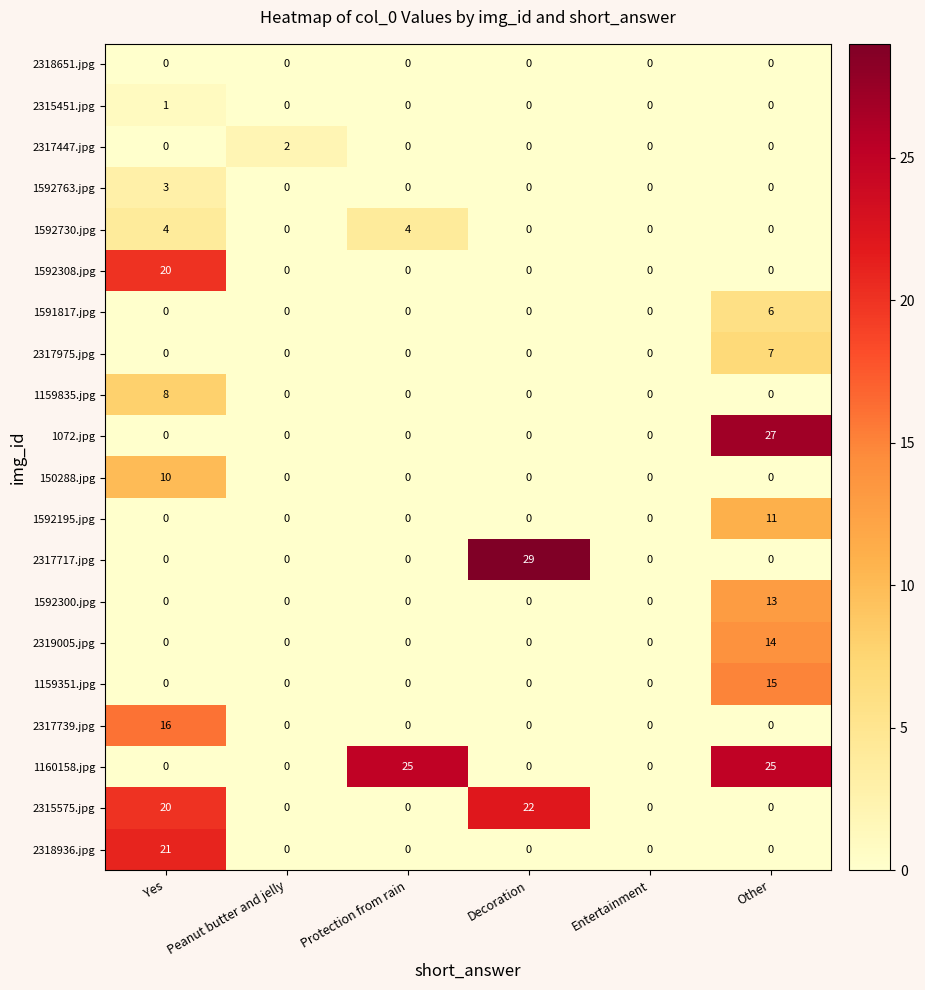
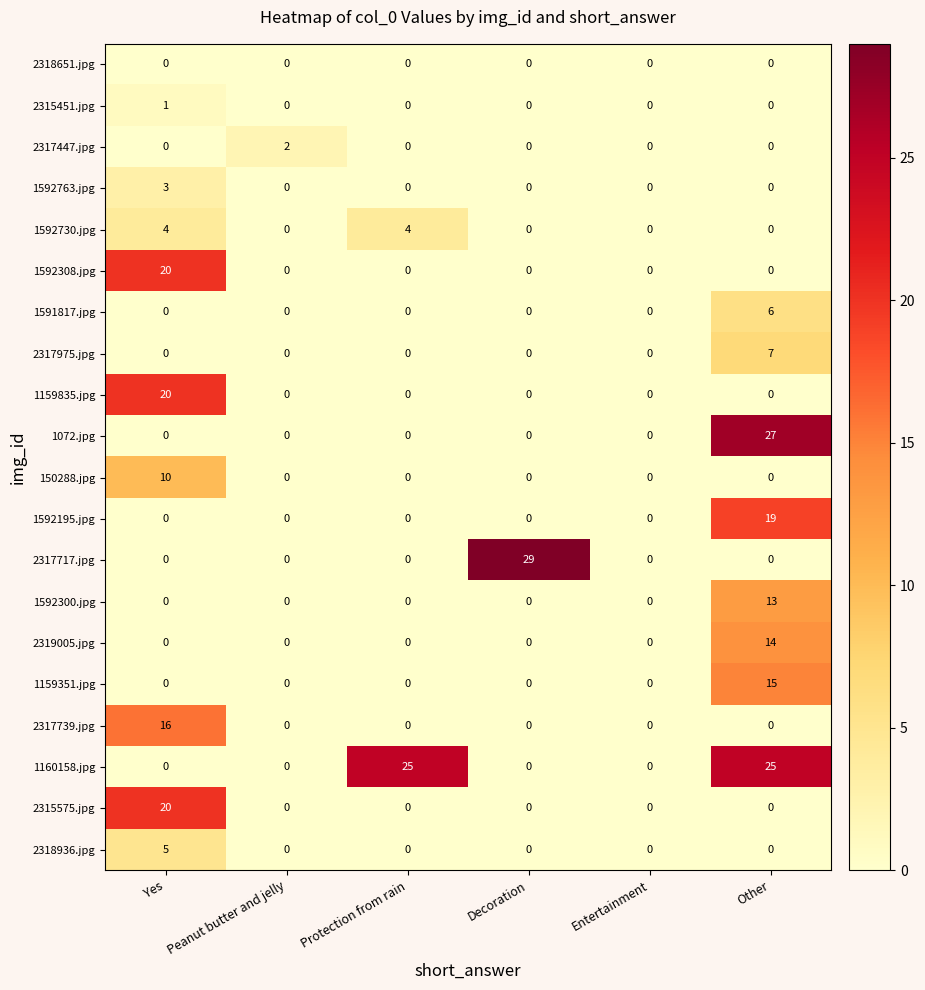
1159835.jpg, Yes: 8 -> 20
1592195.jpg, Other: 11 -> 19
2315575.jpg, Decoration: 22 -> 0
2318936.jpg, Yes: 21 -> 5
